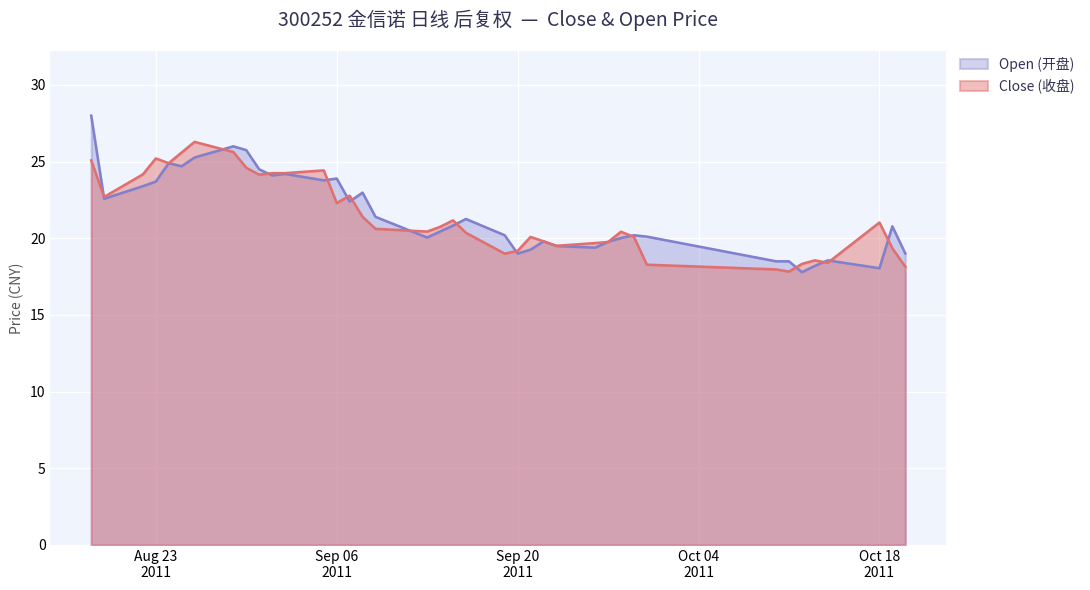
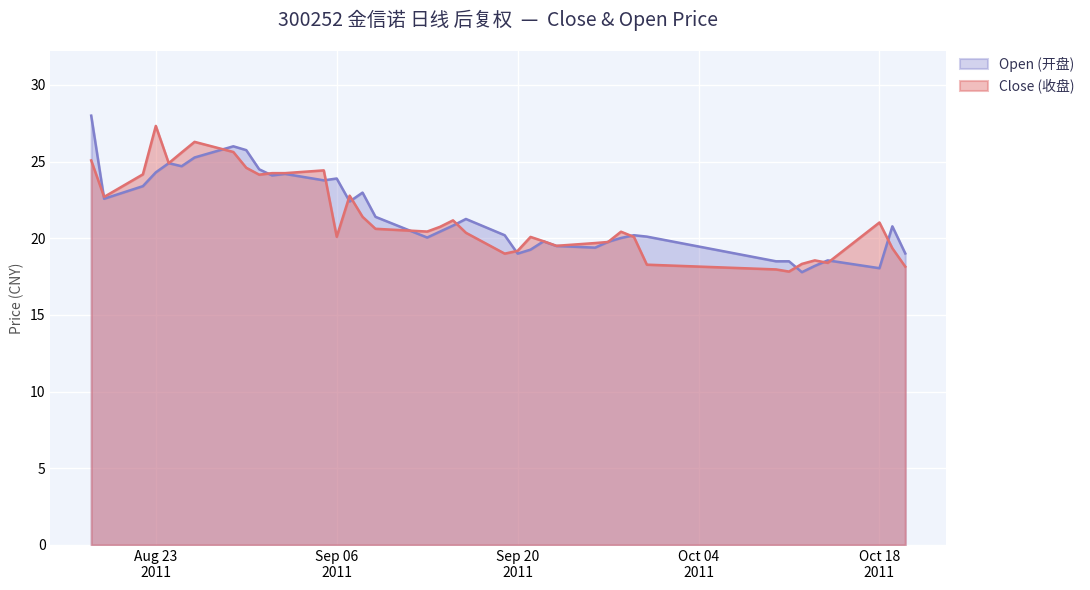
Open (开盘), Aug 23 2011: 23.7 -> 24.3
Close (收盘), Aug 23 2011: 25.2 -> 27.3
Close (收盘), Sep 06 2011: 22.3 -> 20.1
